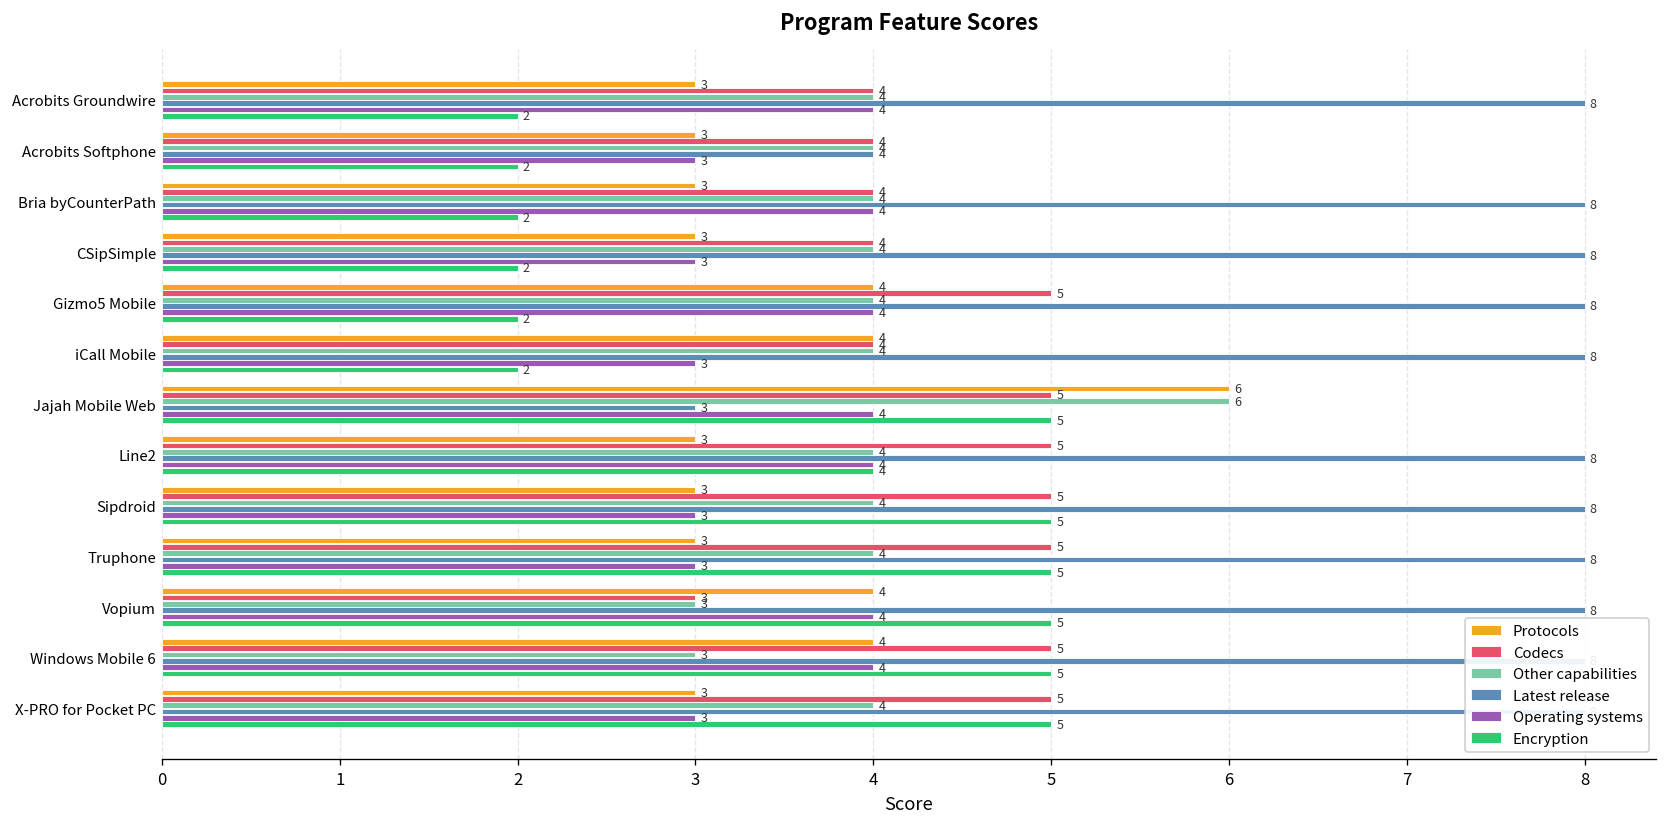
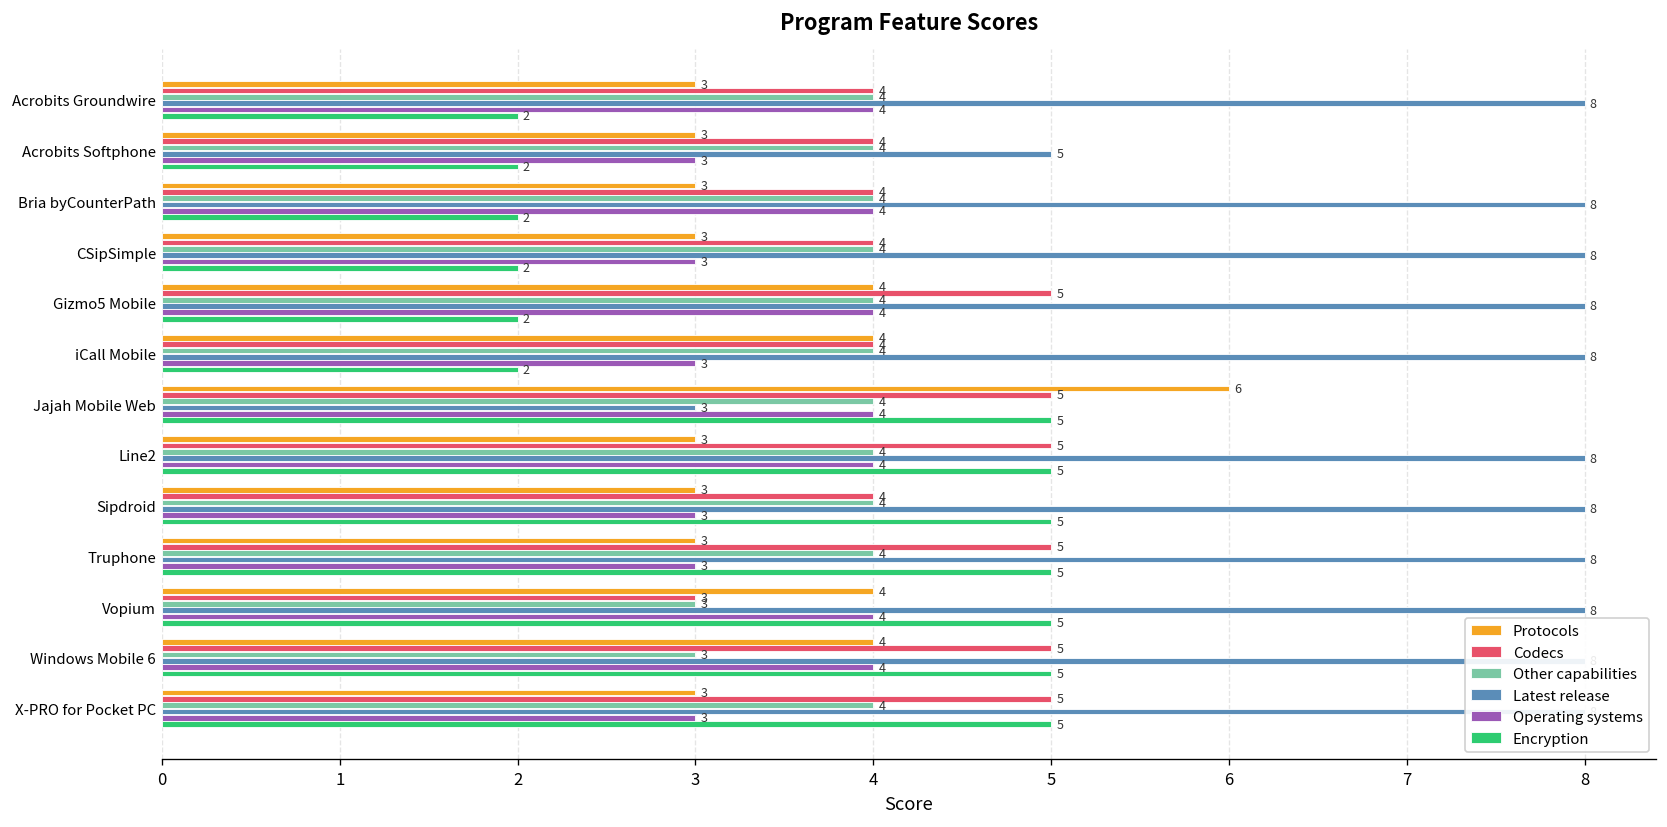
Latest release, Acrobits Softphone: 4 -> 5
Other capabilities, Jajah Mobile Web: 6 -> 4
Encryption, Line2: 4 -> 5
Codecs, Sipdroid: 5 -> 4
